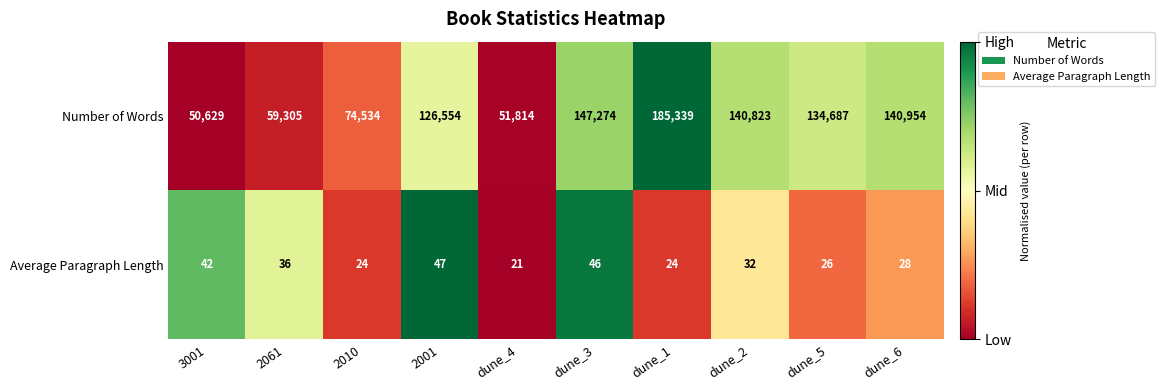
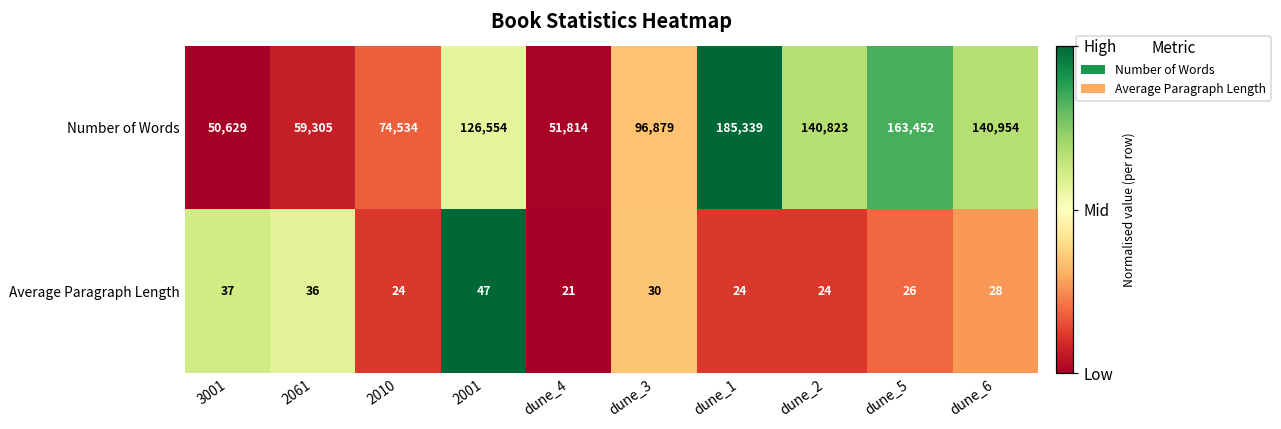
Number of Words, dune_3: 147,274 -> 96,879
Number of Words, dune_5: 134,687 -> 163,452
Average Paragraph Length, 3001: 42 -> 37
Average Paragraph Length, dune_3: 46 -> 30
Average Paragraph Length, dune_2: 32 -> 24
